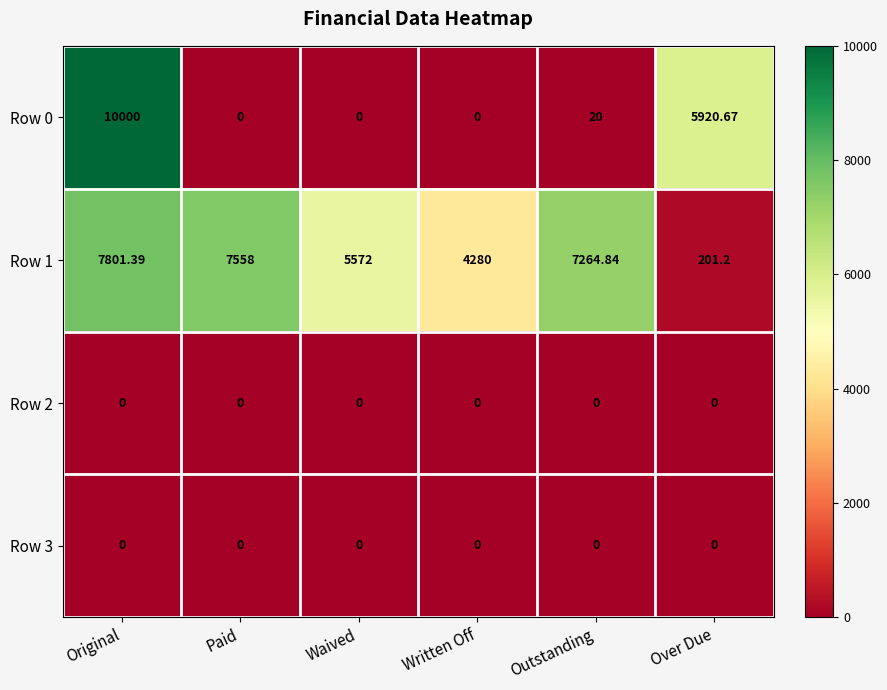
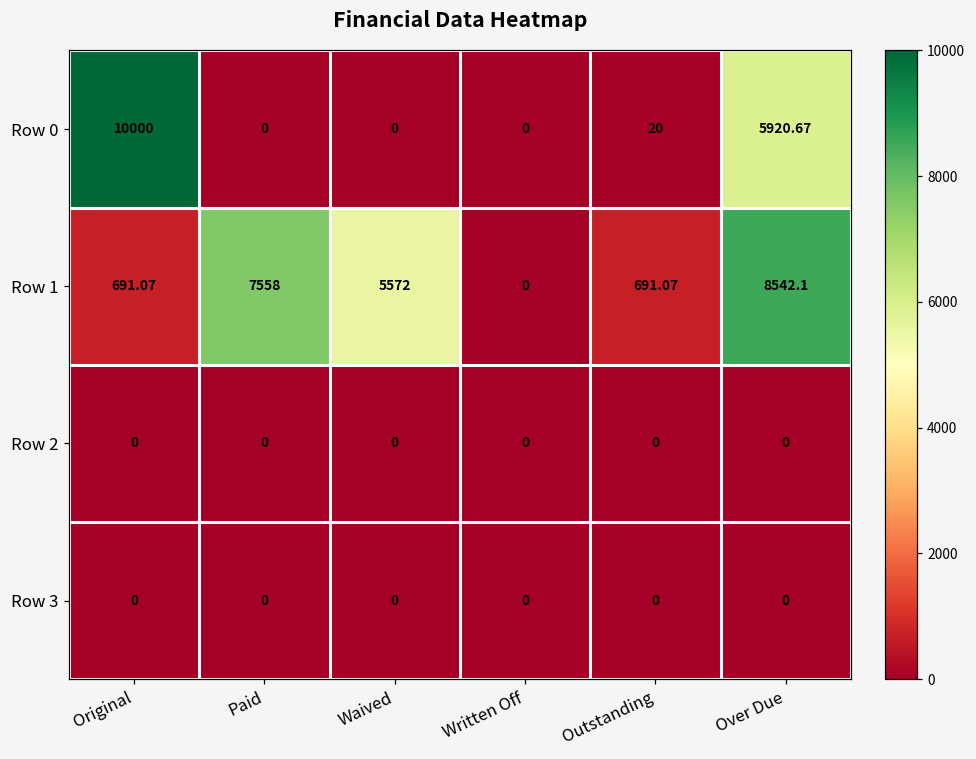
Row 1, Original: 7801.39 -> 691.07
Row 1, Written Off: 4280 -> 0
Row 1, Outstanding: 7264.84 -> 691.07
Row 1, Over Due: 201.2 -> 8542.1
